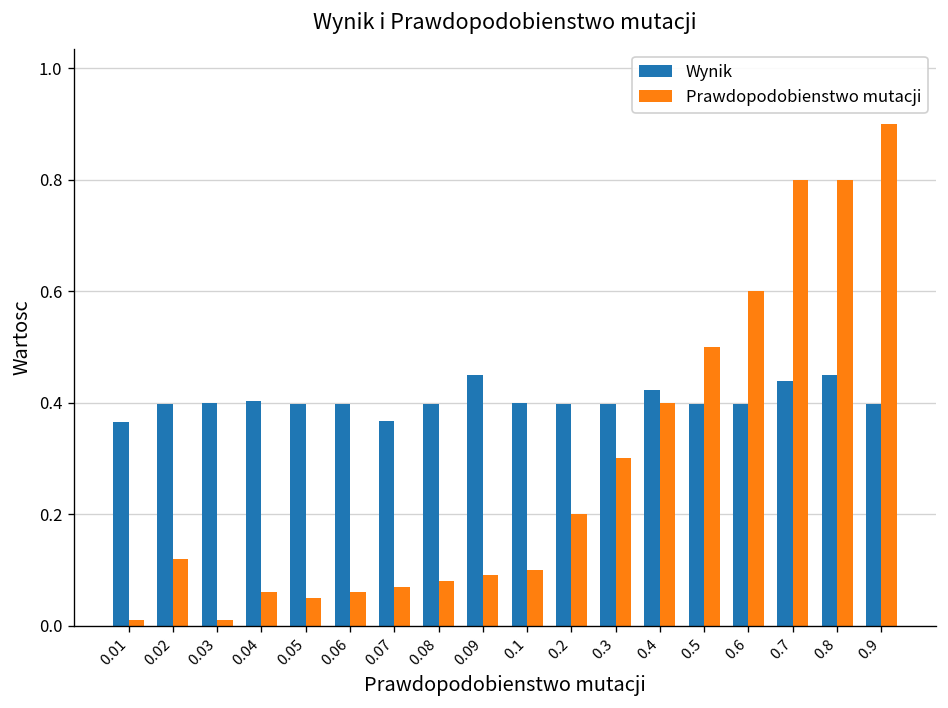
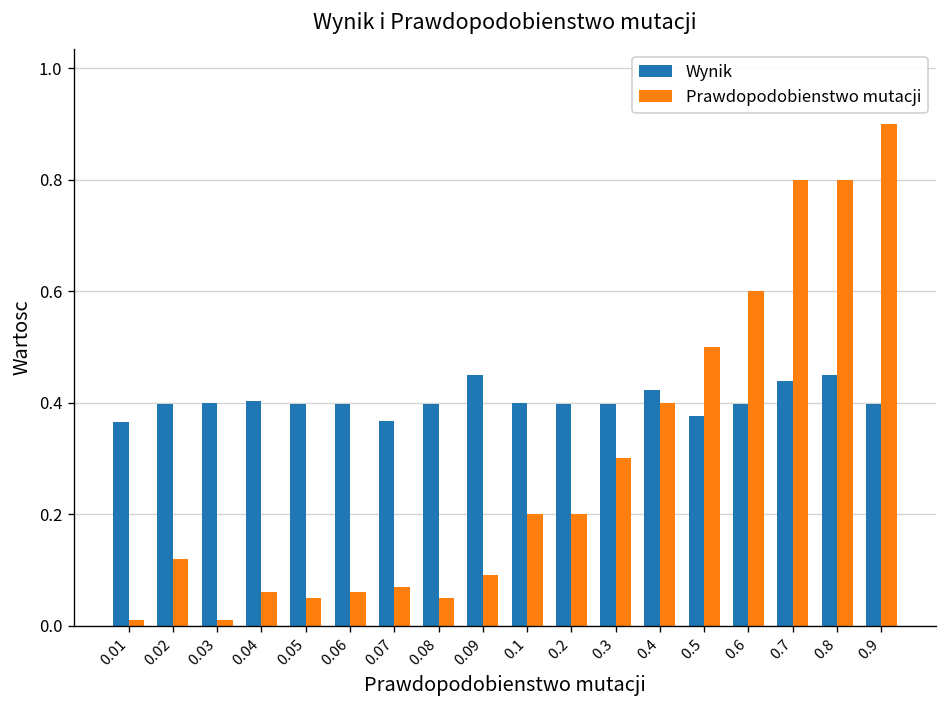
Prawdopodobienstwo mutacji, 0.08: 0.08 -> 0.05
Prawdopodobienstwo mutacji, 0.1: 0.1 -> 0.2
Wynik, 0.5: 0.40 -> 0.38
